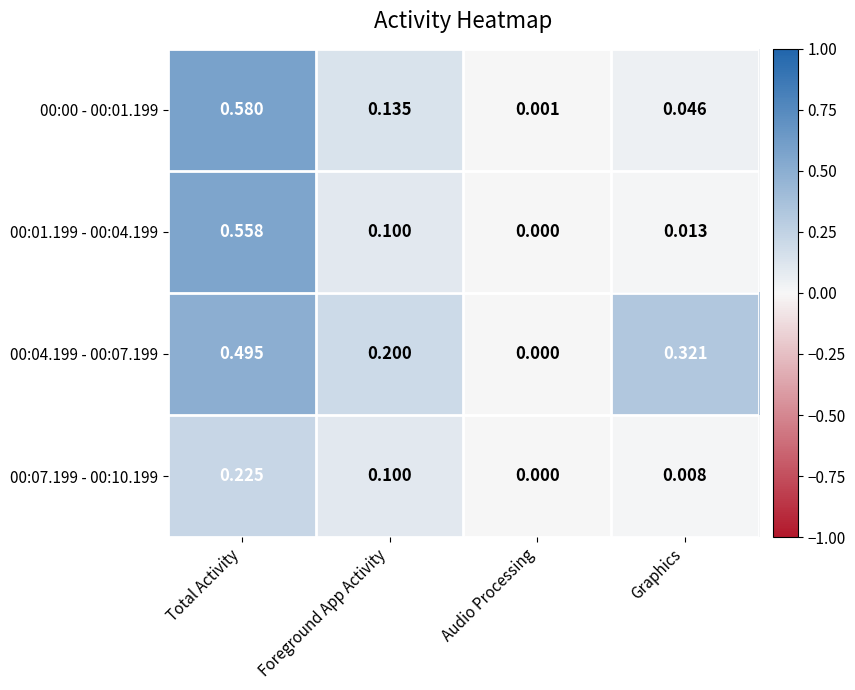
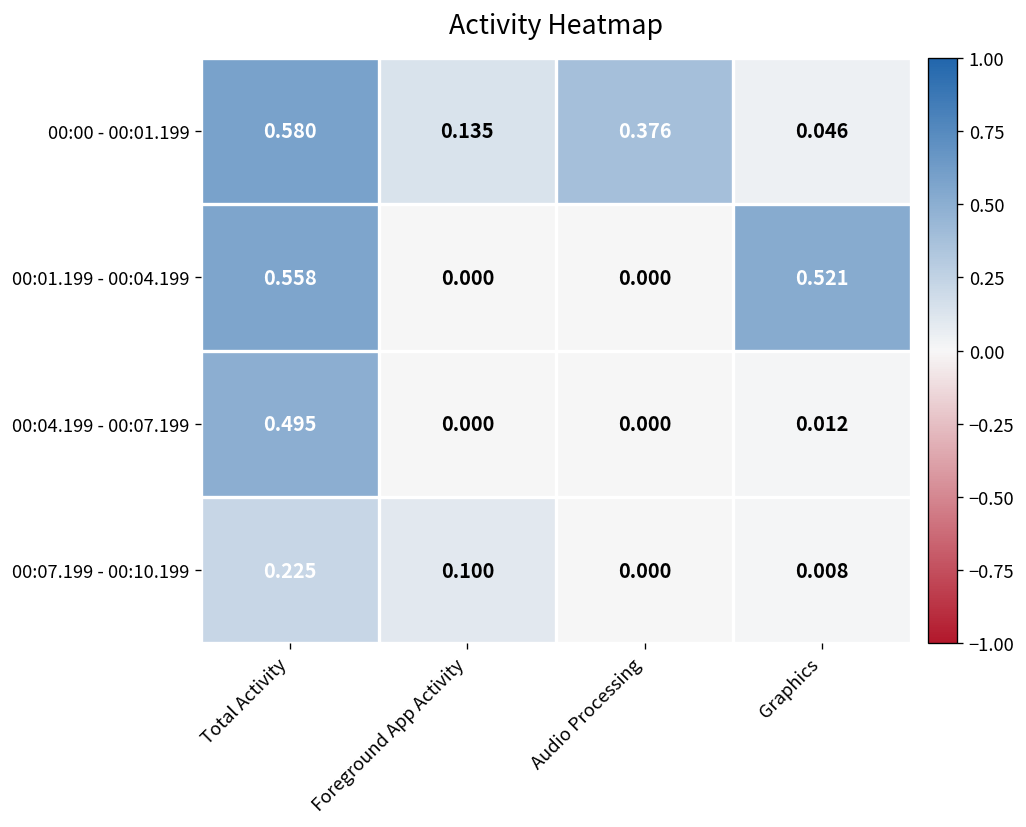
00:00 - 00:01.199, Audio Processing: 0.001 -> 0.376
00:01.199 - 00:04.199, Foreground App Activity: 0.100 -> 0.000
00:01.199 - 00:04.199, Graphics: 0.013 -> 0.521
00:04.199 - 00:07.199, Foreground App Activity: 0.200 -> 0.000
00:04.199 - 00:07.199, Graphics: 0.321 -> 0.012
